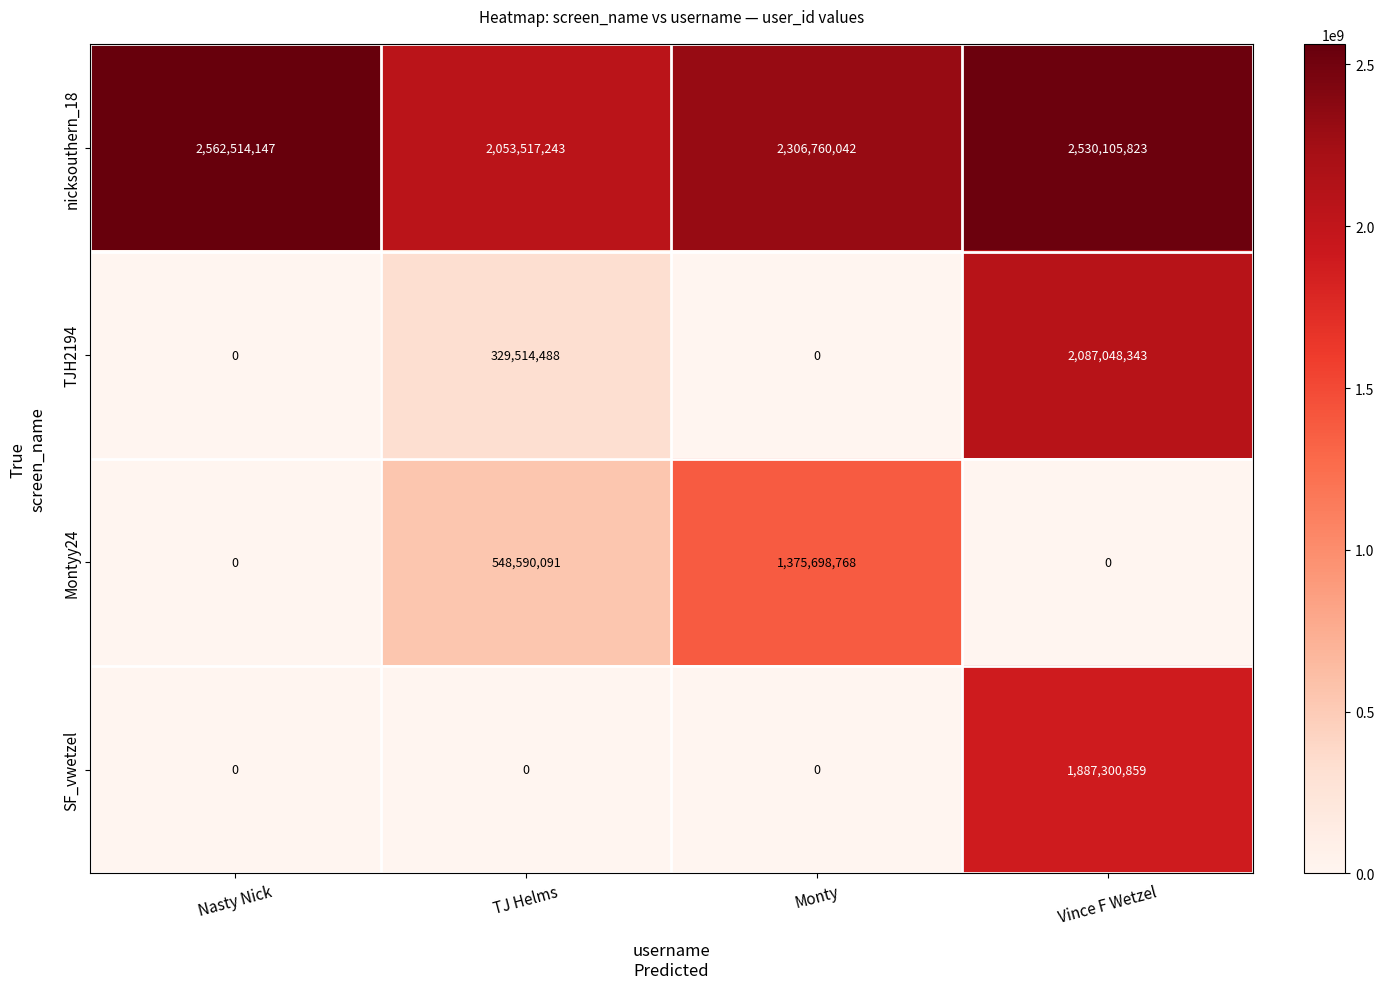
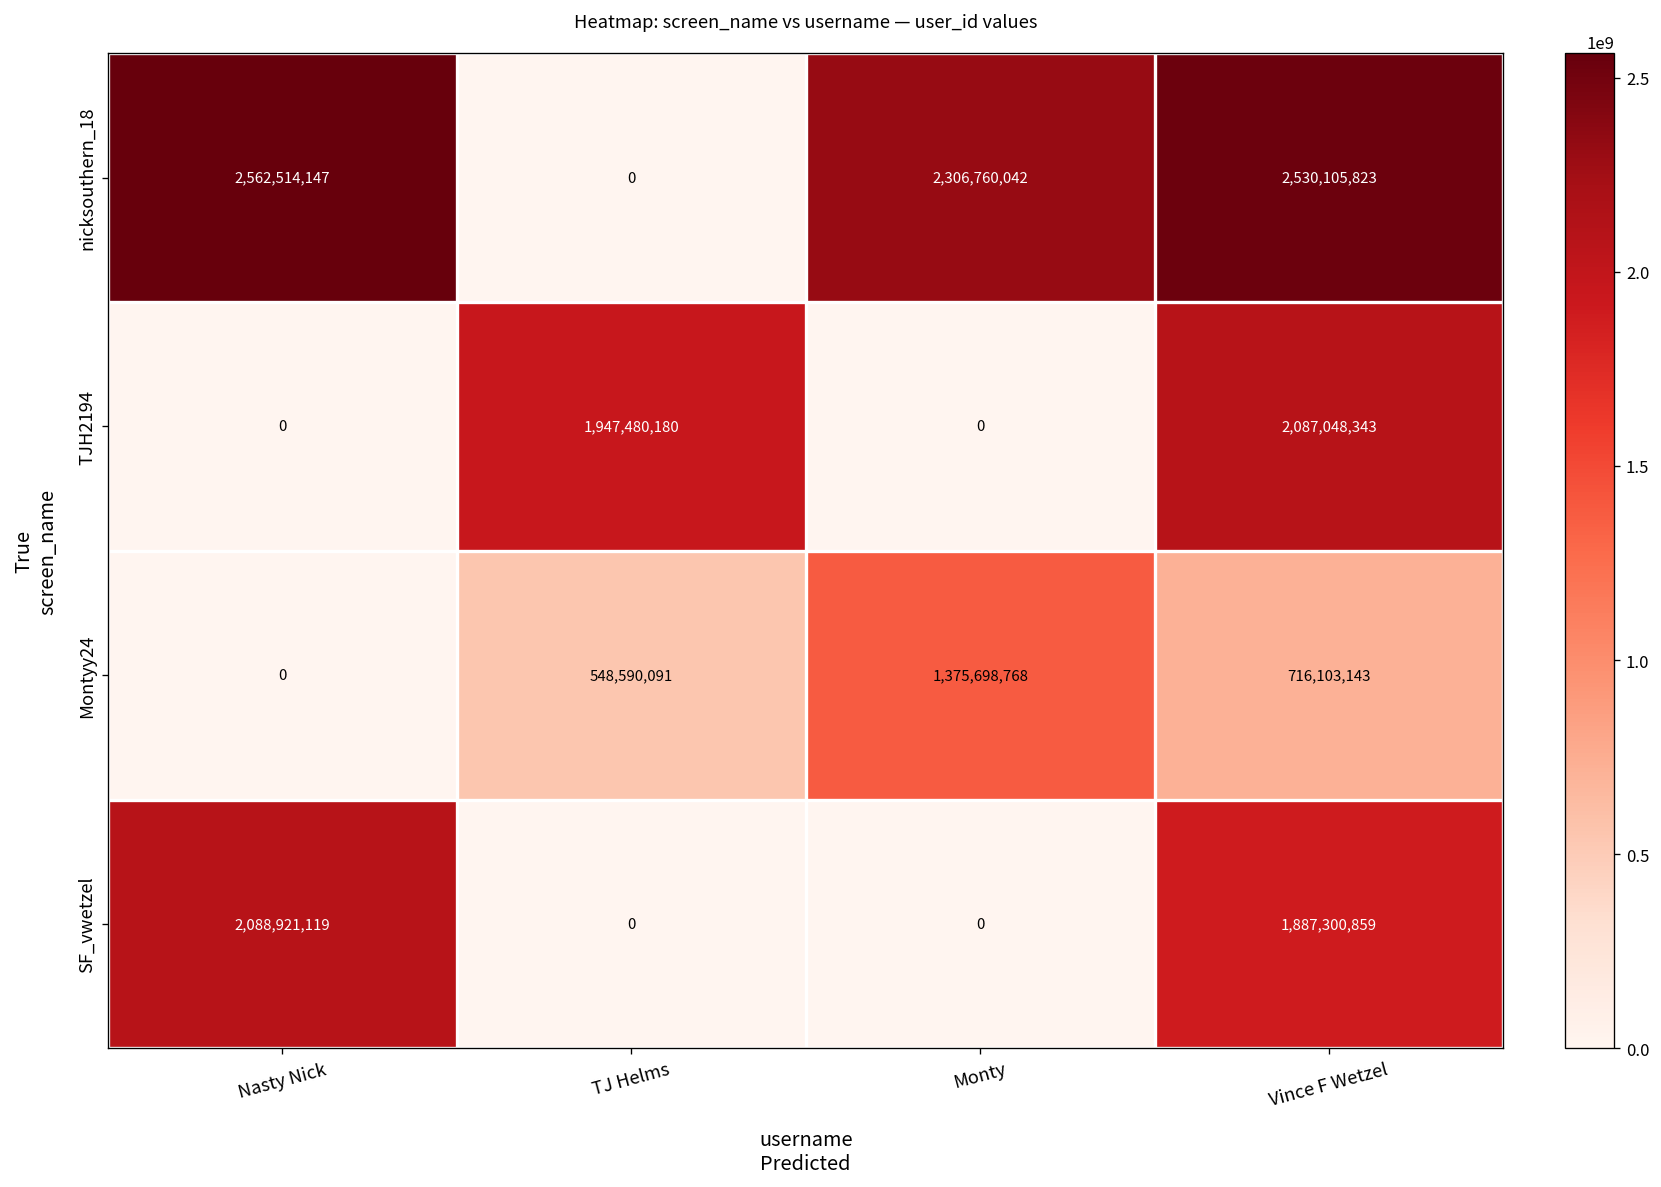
nicksouthern_18, TJ Helms: 2,053,517,243 -> 0
TJH2194, TJ Helms: 329,514,488 -> 1,947,480,180
Montyy24, Vince F Wetzel: 0 -> 716,103,143
SF_vwetzel, Nasty Nick: 0 -> 2,088,921,119
